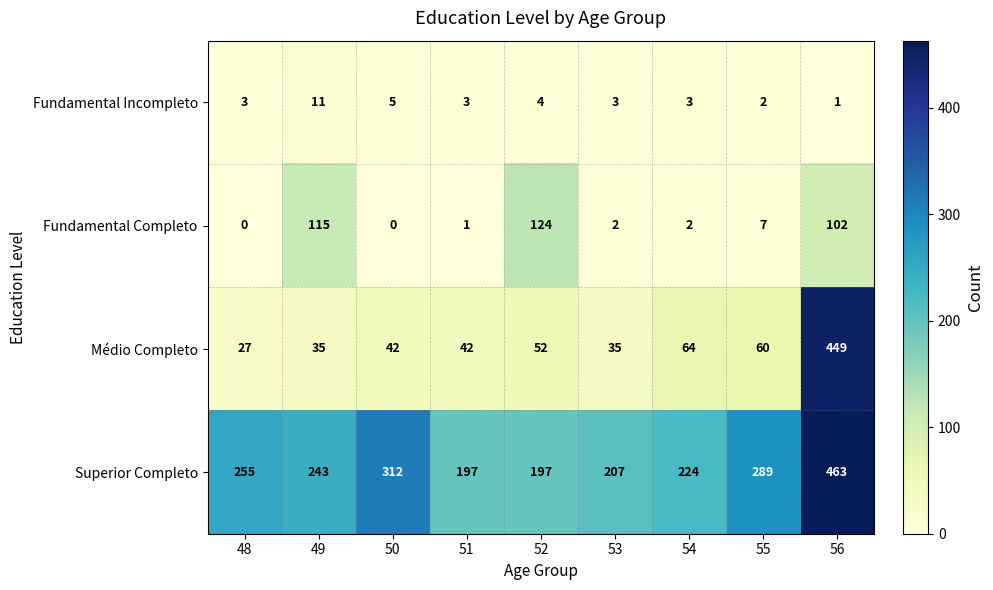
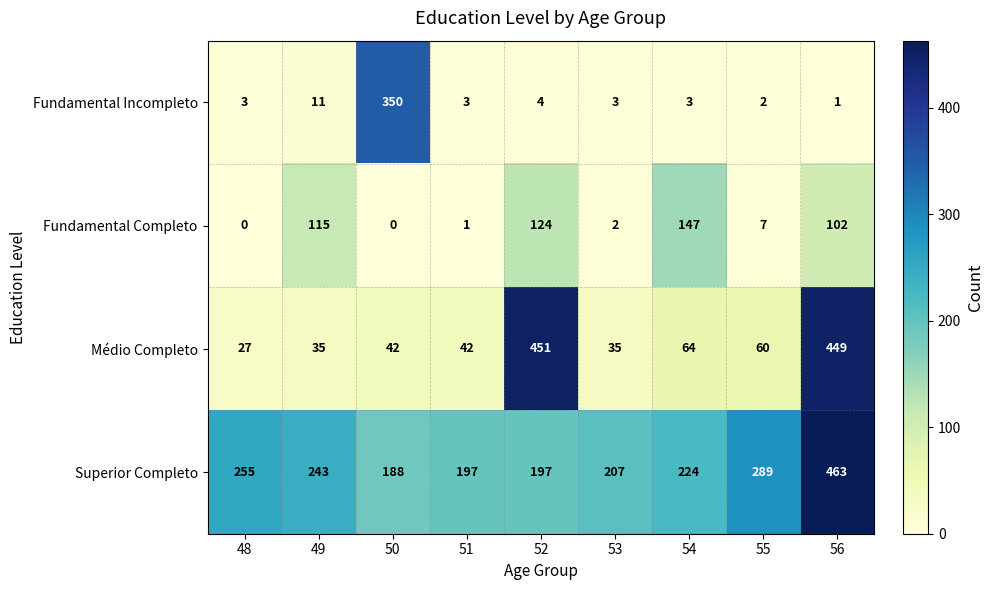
Fundamental Incompleto, 50: 5 -> 350
Fundamental Completo, 54: 2 -> 147
Médio Completo, 52: 52 -> 451
Superior Completo, 50: 312 -> 188
